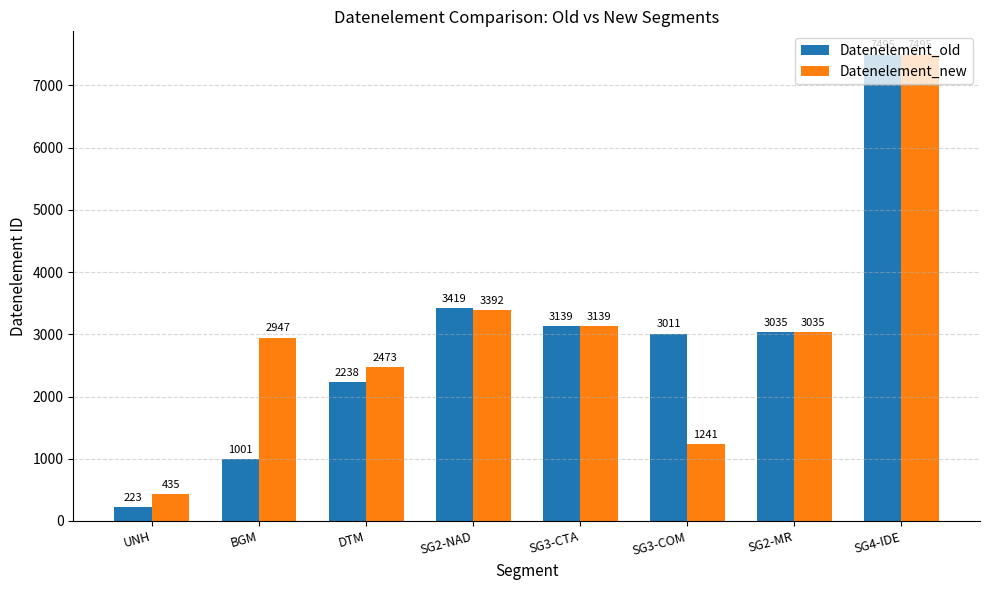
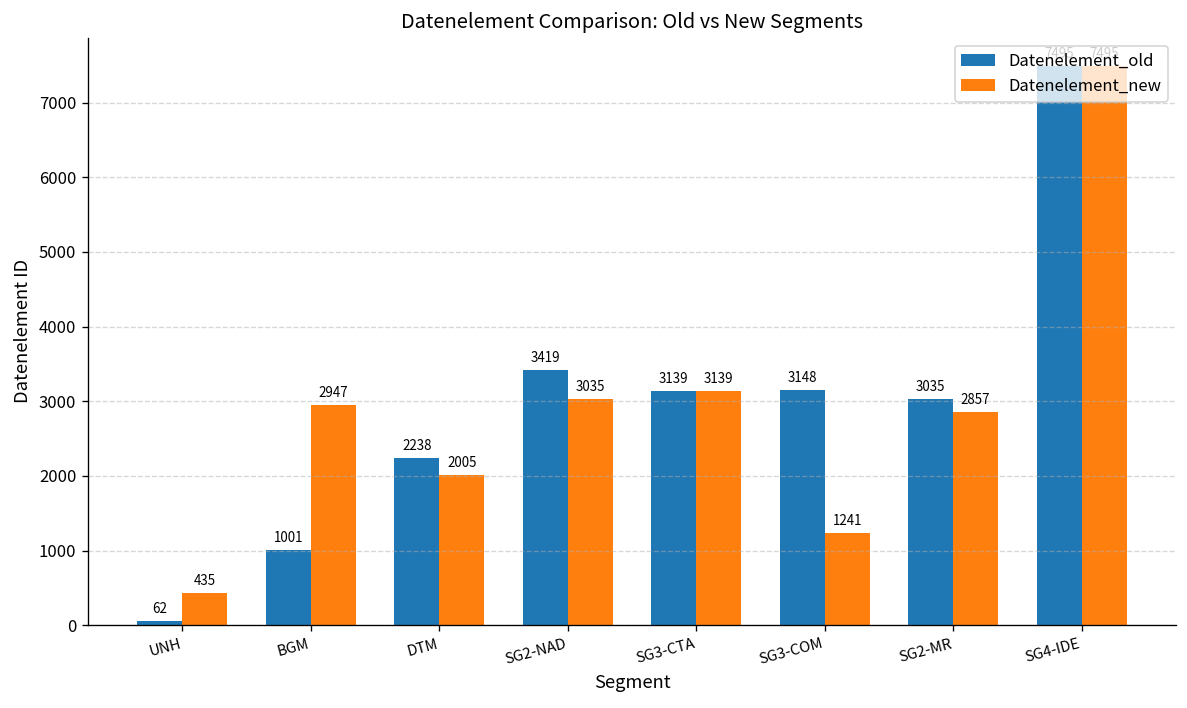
Datenelement_old, UNH: 223 -> 62
Datenelement_new, DTM: 2473 -> 2005
Datenelement_new, SG2-NAD: 3392 -> 3035
Datenelement_old, SG3-COM: 3011 -> 3148
Datenelement_new, SG2-MR: 3035 -> 2857
